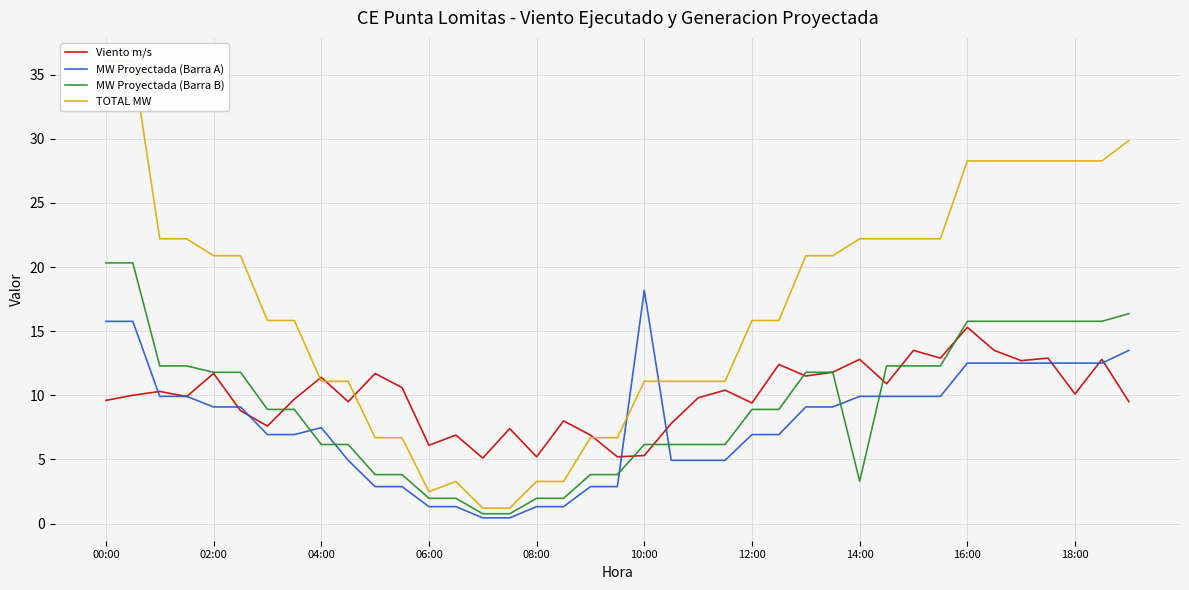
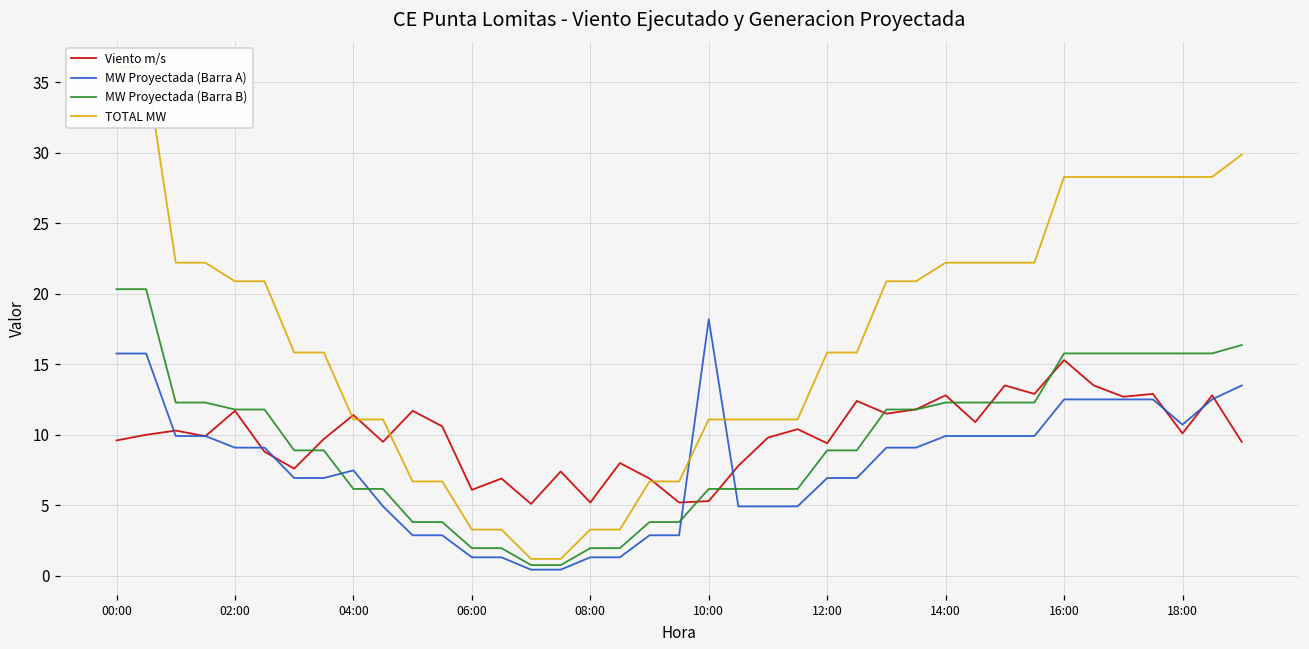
TOTAL MW, 06:00: 2.5 -> 3.3
MW Proyectada (Barra B), 14:00: 3.3 -> 12.3
MW Proyectada (Barra A), 18:00: 12.5 -> 10.7
